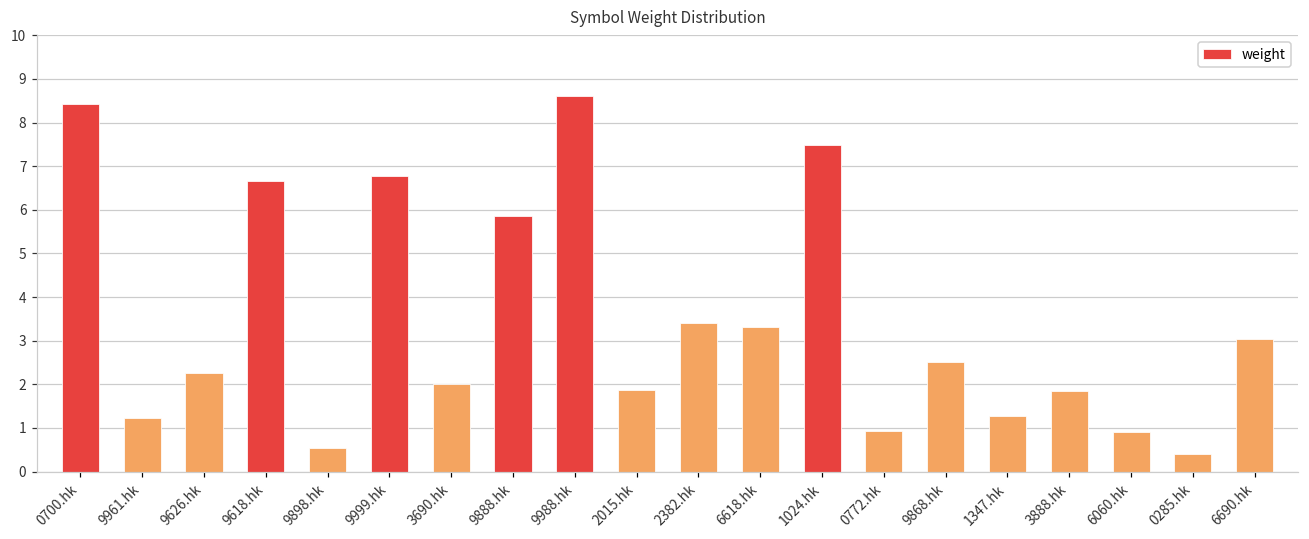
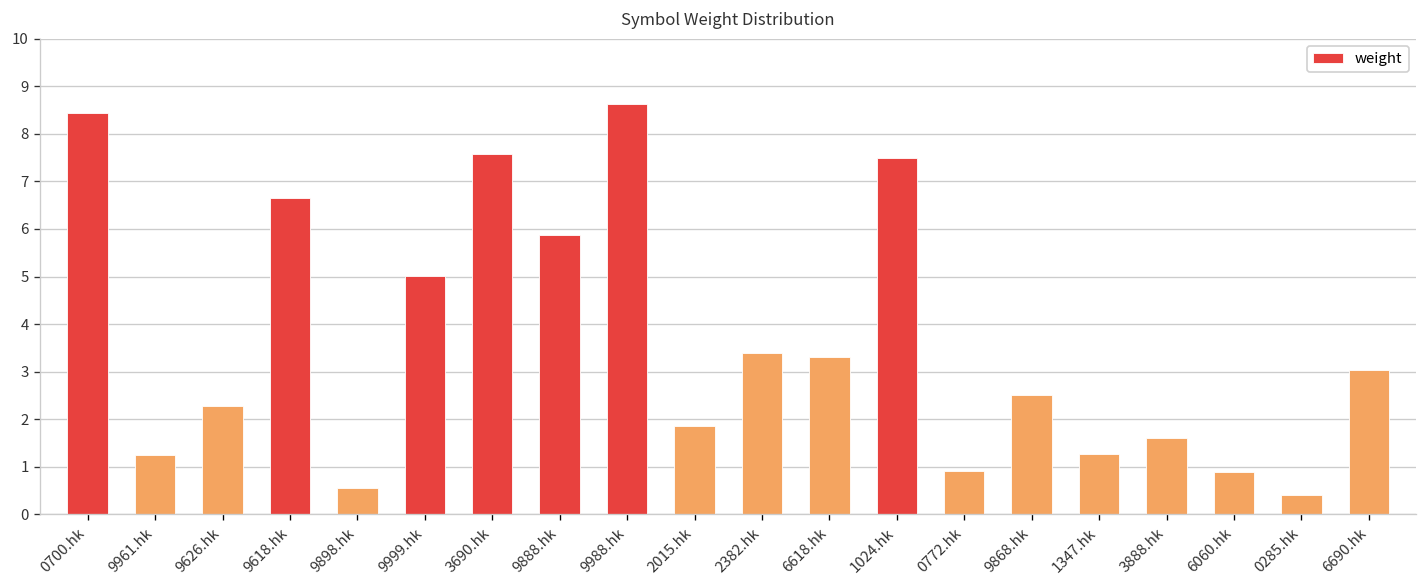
9999.hk: 6.8 -> 5.0
3690.hk: 2.0 -> 7.6
3888.hk: 1.9 -> 1.6
